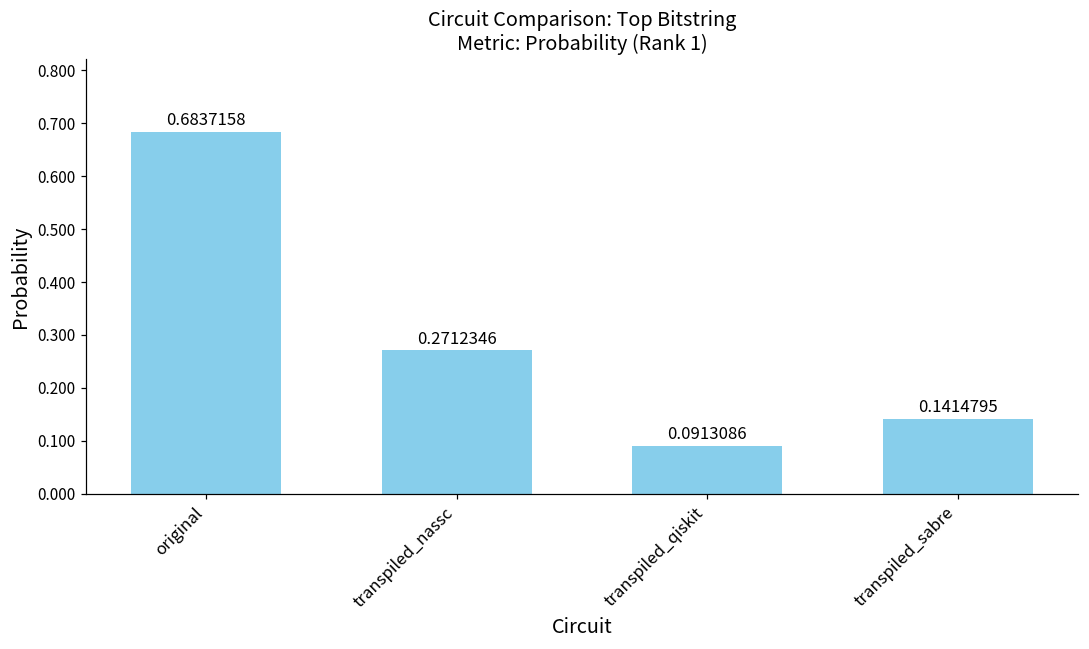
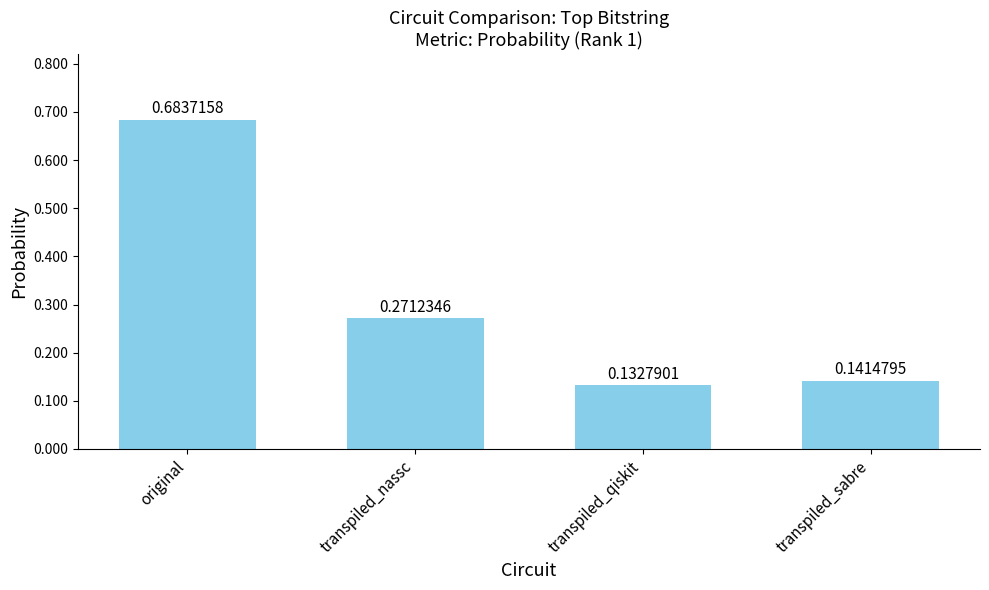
transpiled_qiskit: 0.0913086 -> 0.1327901
